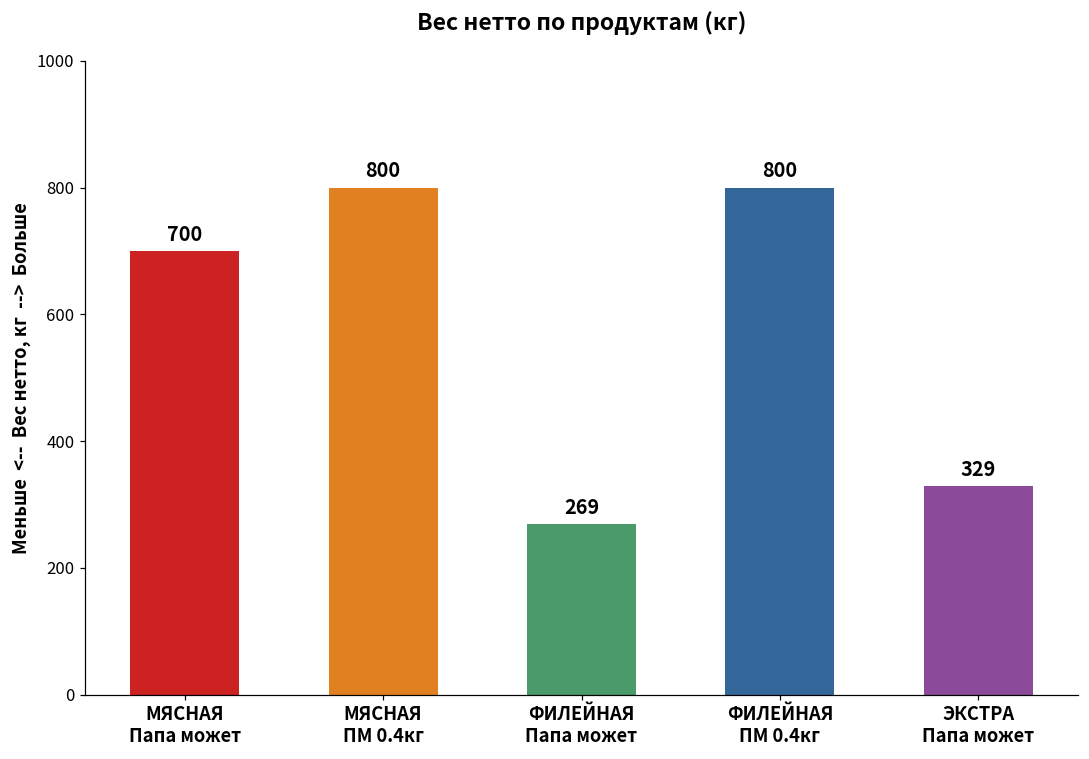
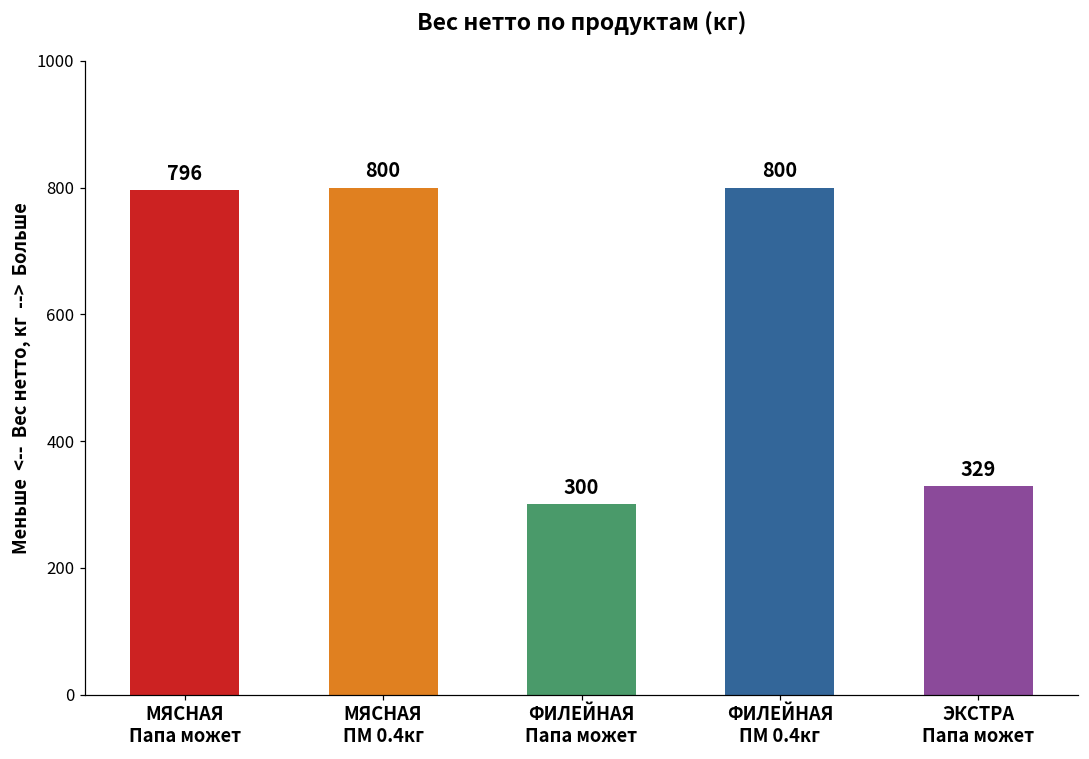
МЯСНАЯ Папа может: 700 -> 796
ФИЛЕЙНАЯ Папа может: 269 -> 300
